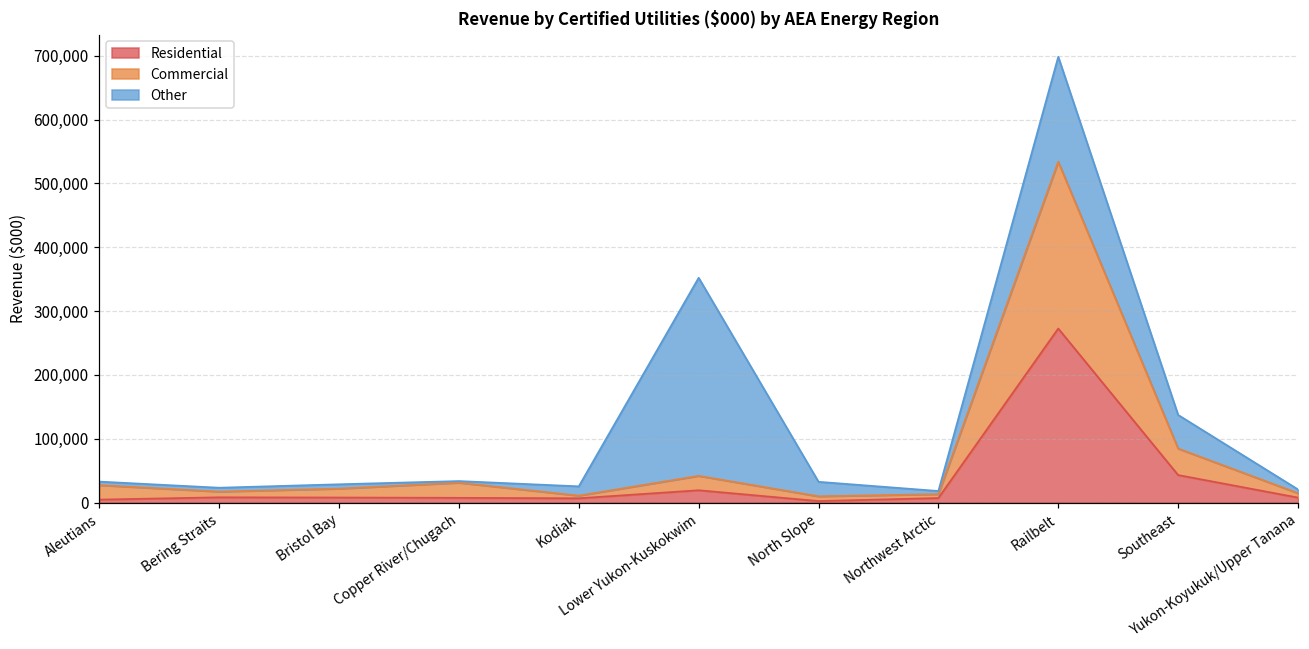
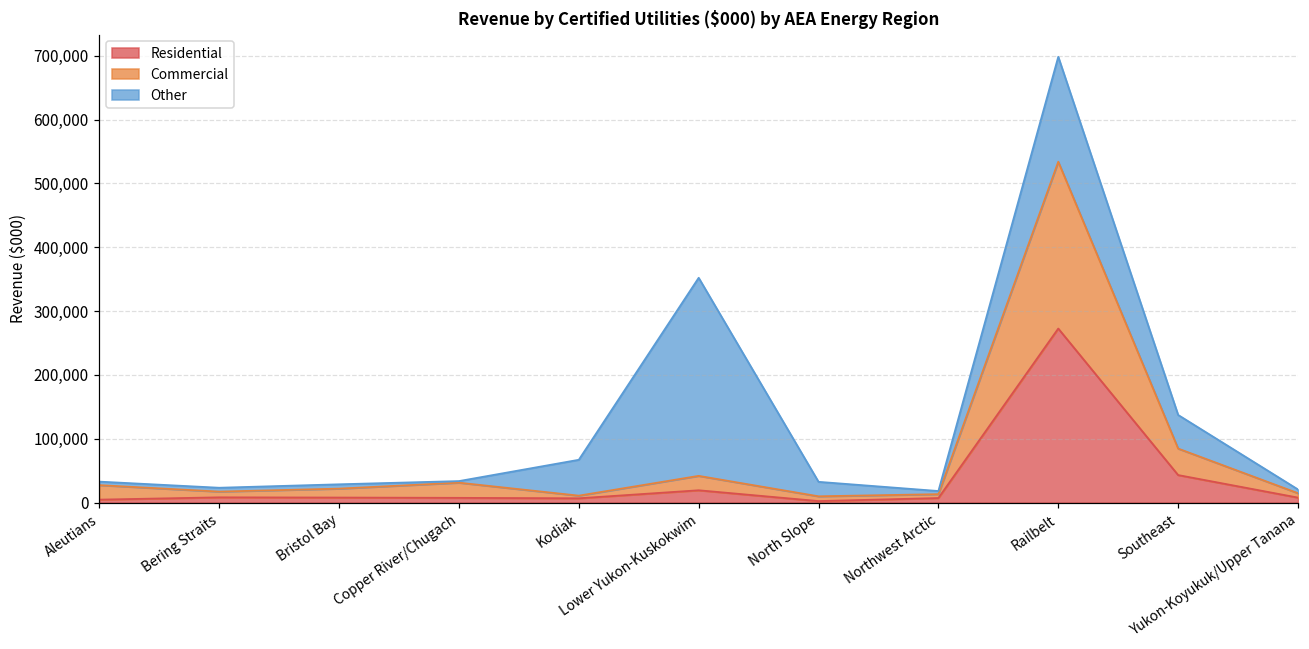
Other, Kodiak: 10,000 -> 60,000
